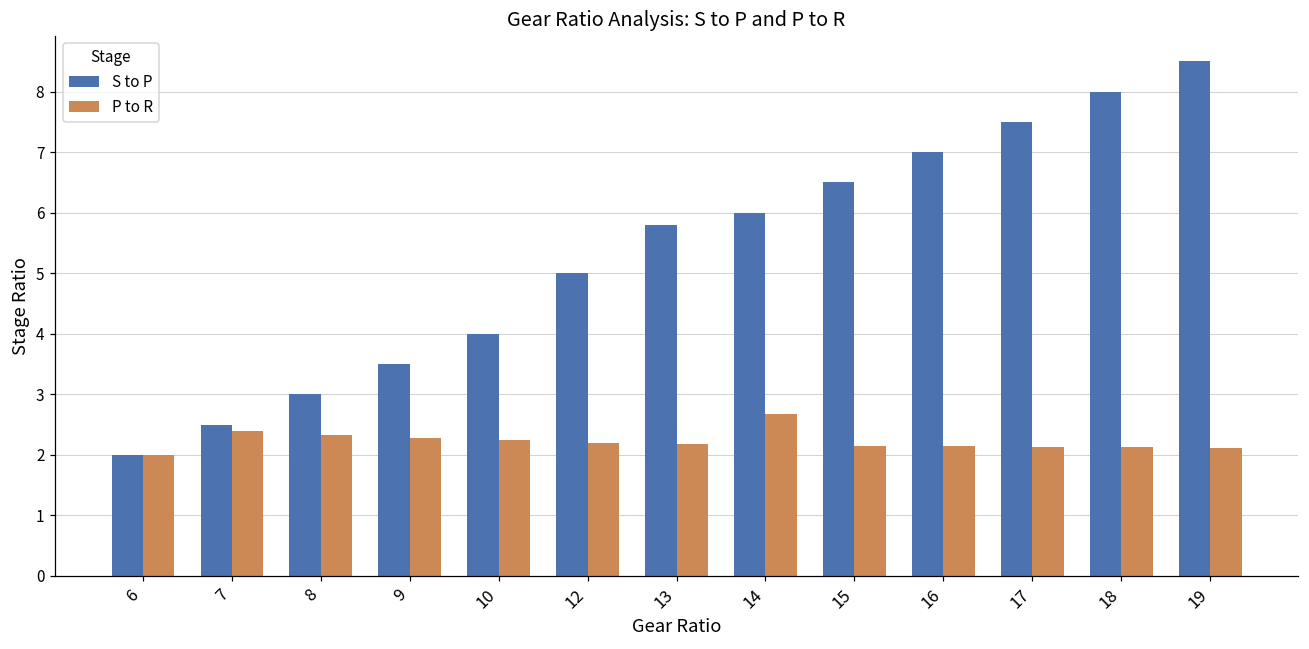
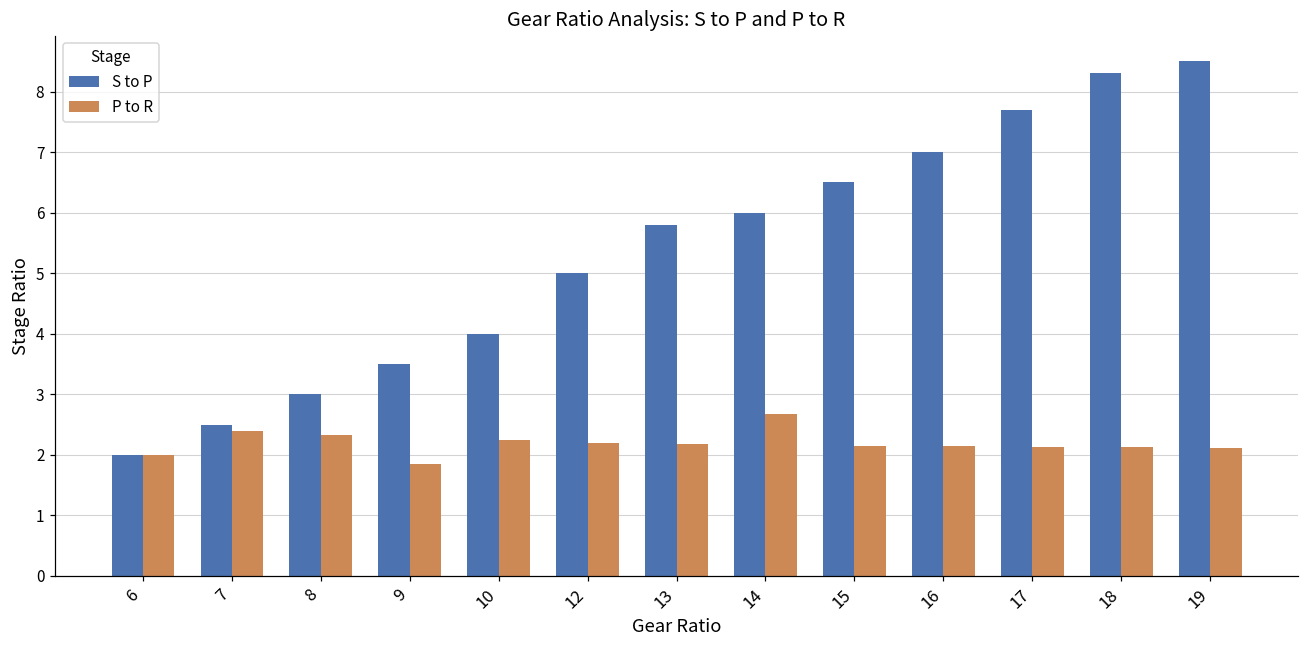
P to R, 9: 2.3 -> 1.8
S to P, 17: 7.5 -> 7.7
S to P, 18: 8.0 -> 8.3
